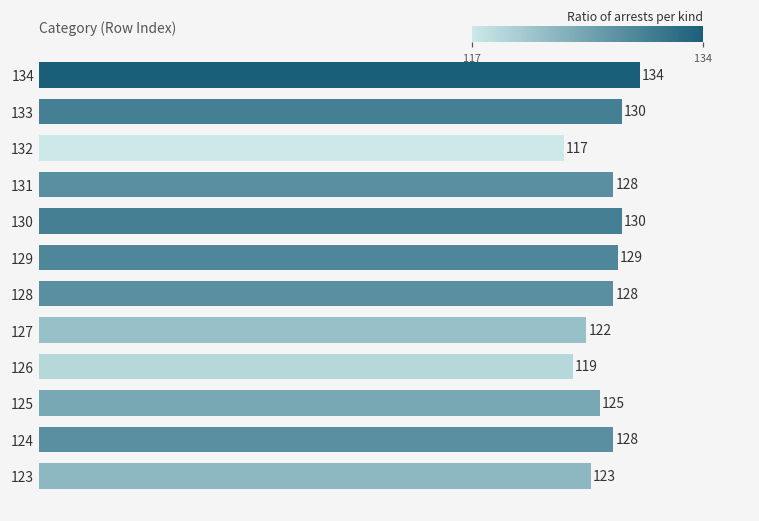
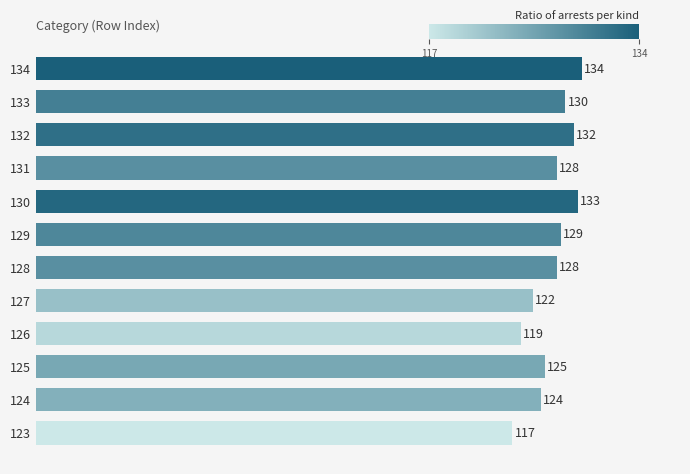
132: 117 -> 132
130: 130 -> 133
124: 128 -> 124
123: 123 -> 117
